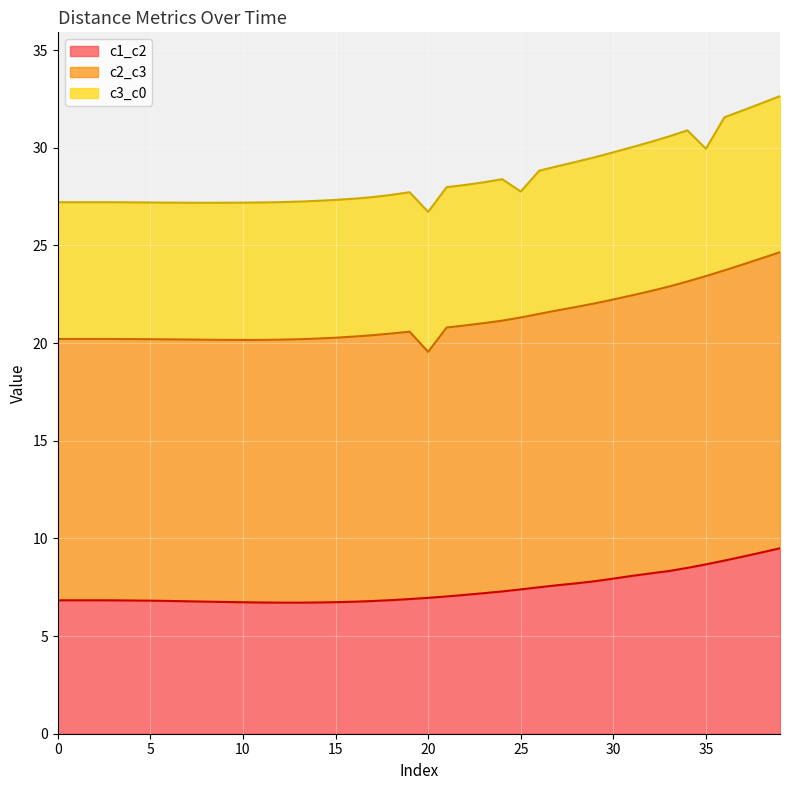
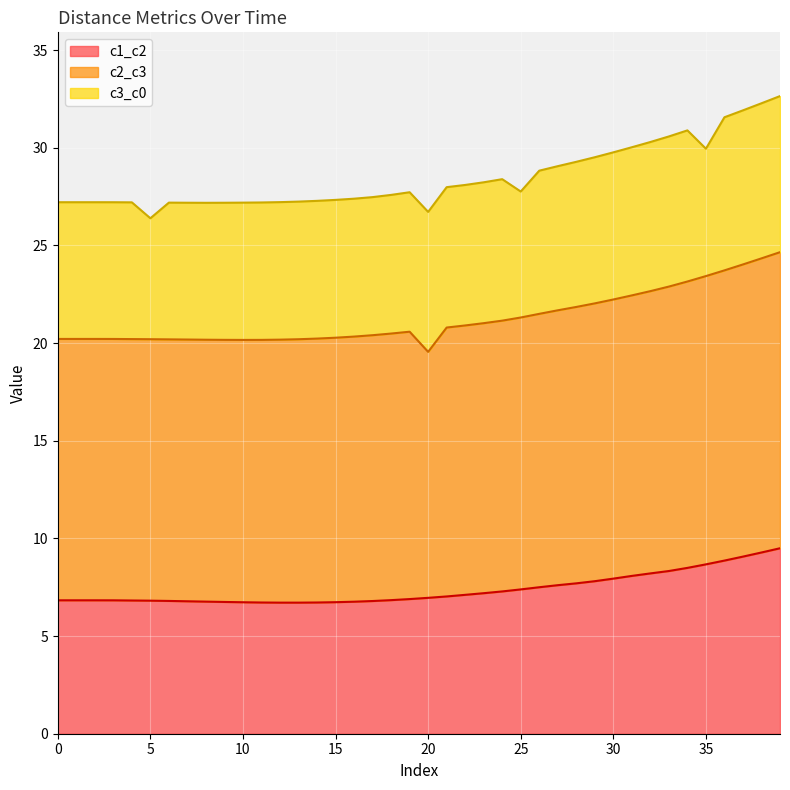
c3_c0, 5: 7.0 -> 6.2
